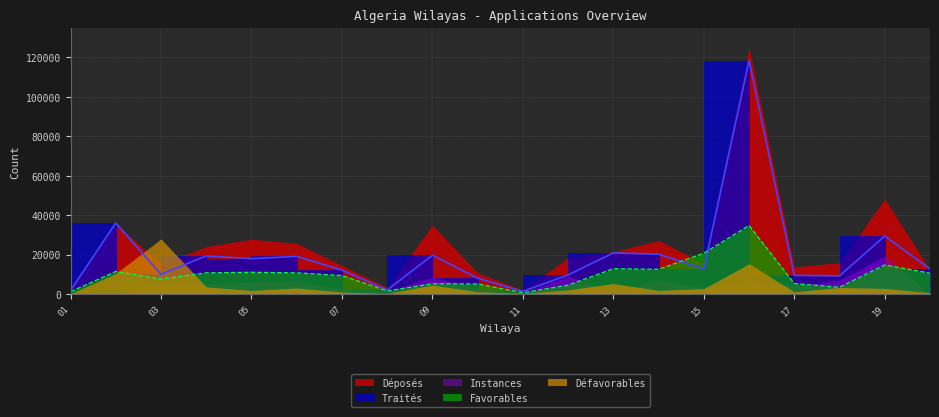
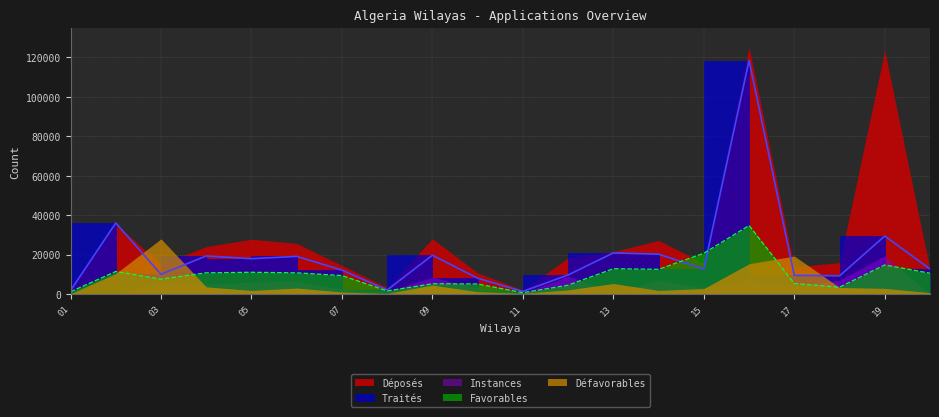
Déposés, 09: 35000 -> 28000
Défavorables, 17: 1000 -> 19000
Déposés, 19: 48000 -> 123000
